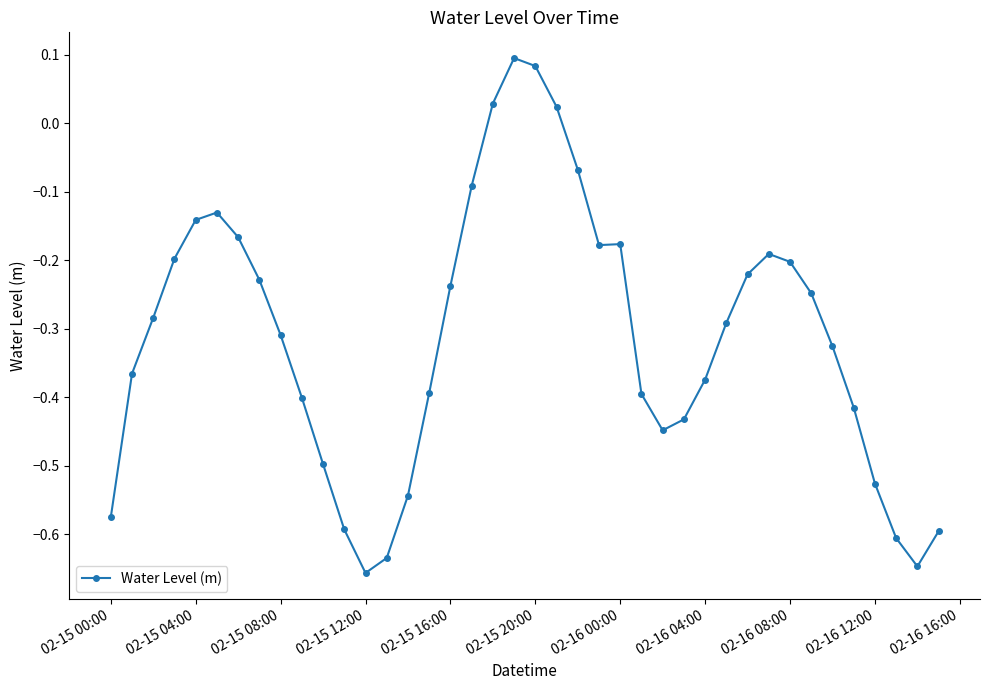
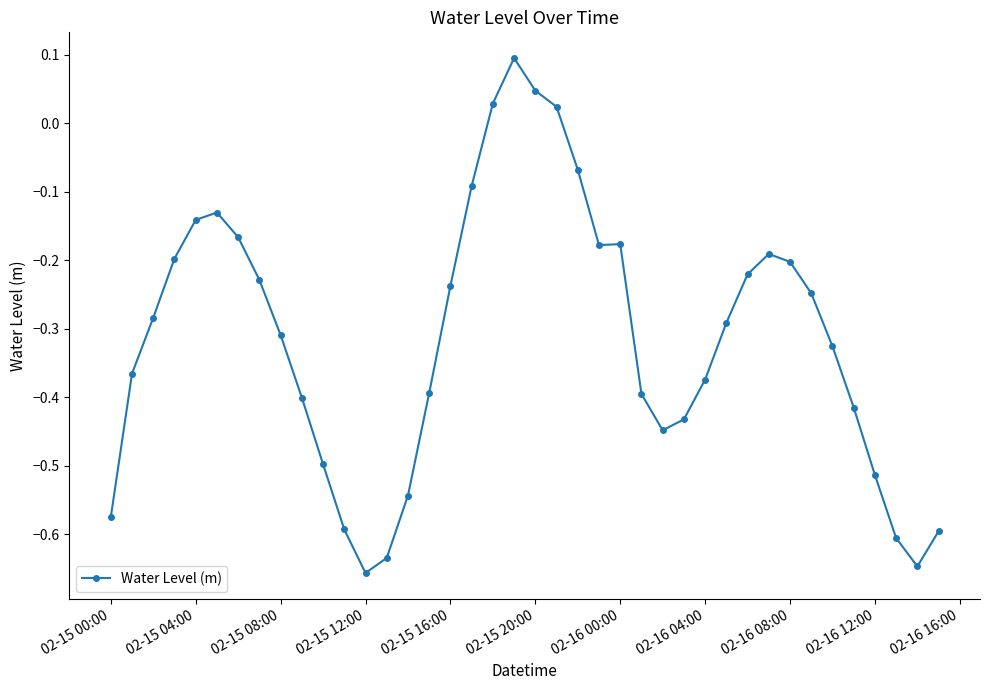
02-15 20:00: 0.08 -> 0.05
02-16 12:00: -0.53 -> -0.51
